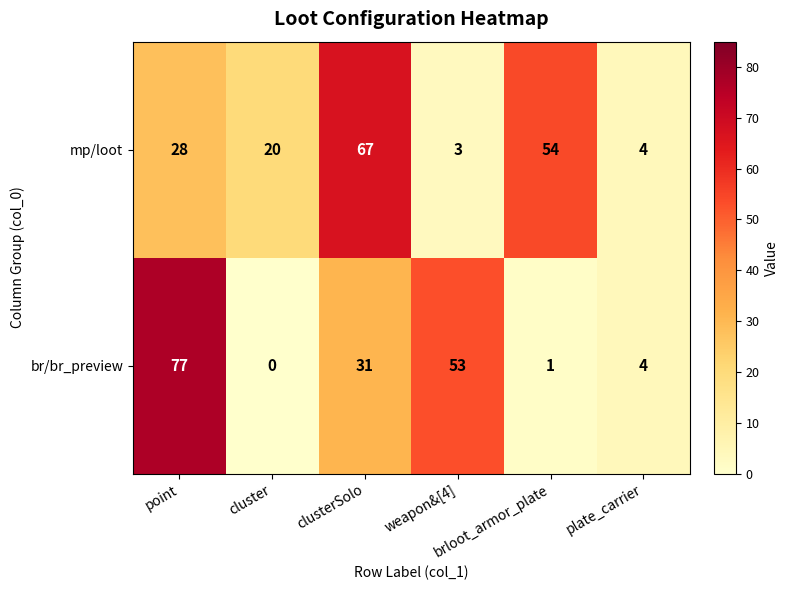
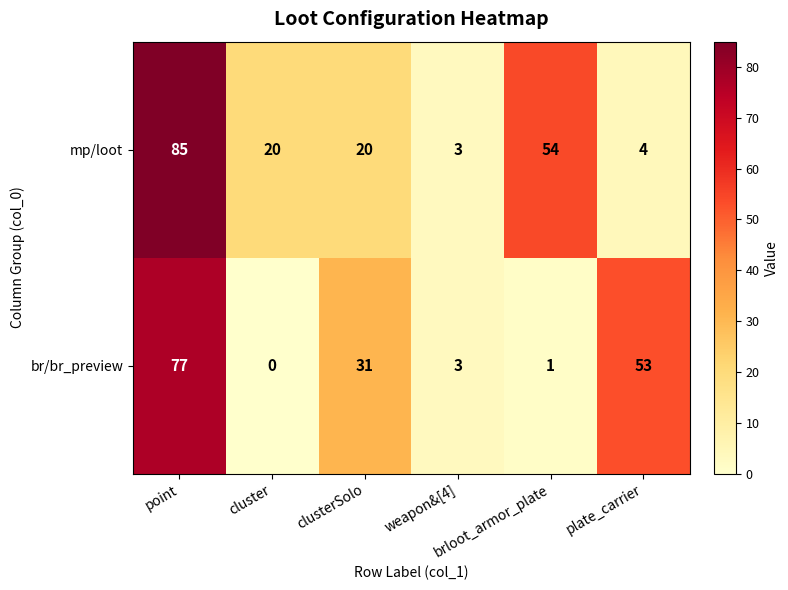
mp/loot, point: 28 -> 85
mp/loot, clusterSolo: 67 -> 20
br/br_preview, weapon&[4]: 53 -> 3
br/br_preview, plate_carrier: 4 -> 53
